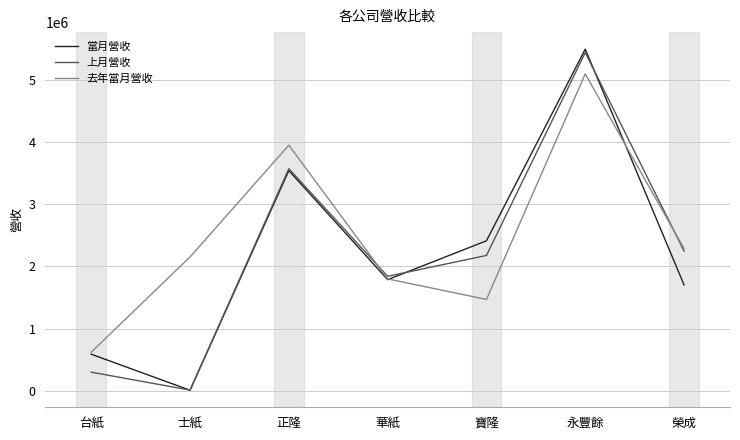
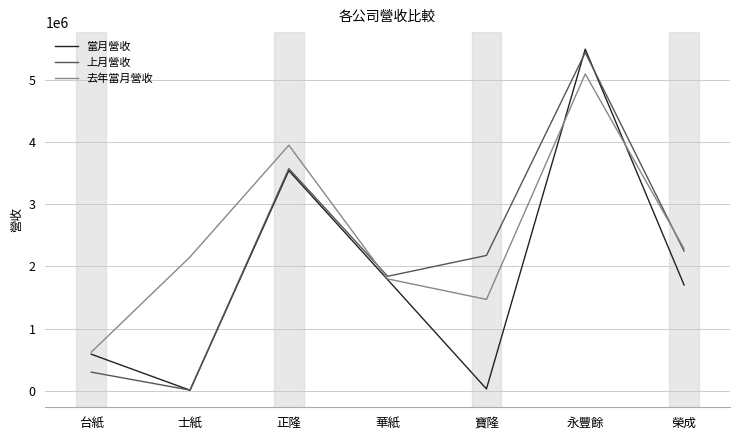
當月營收, 寶隆: 2400000 -> 0
